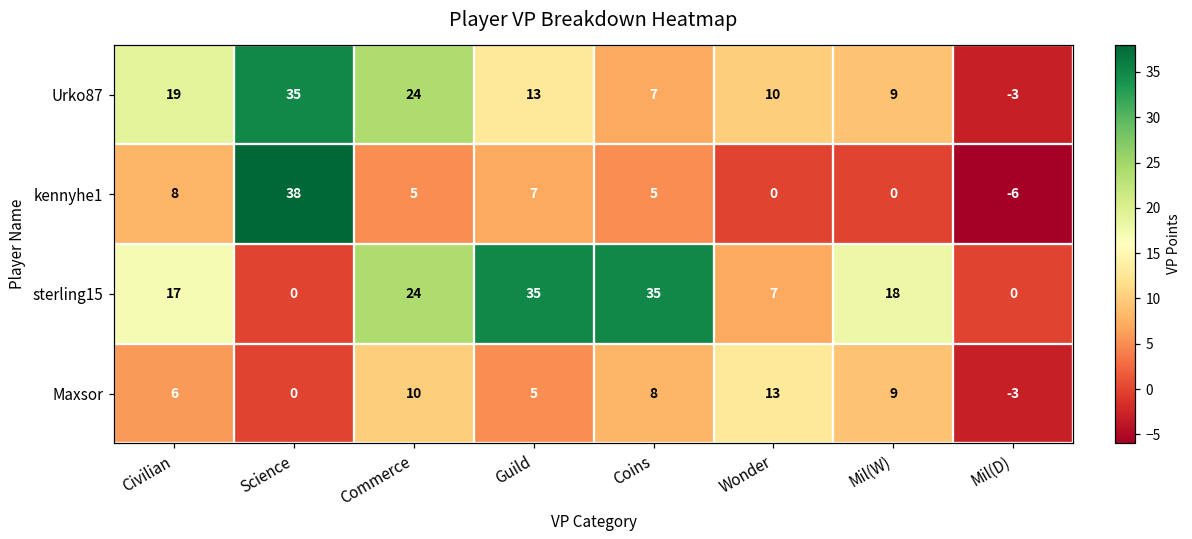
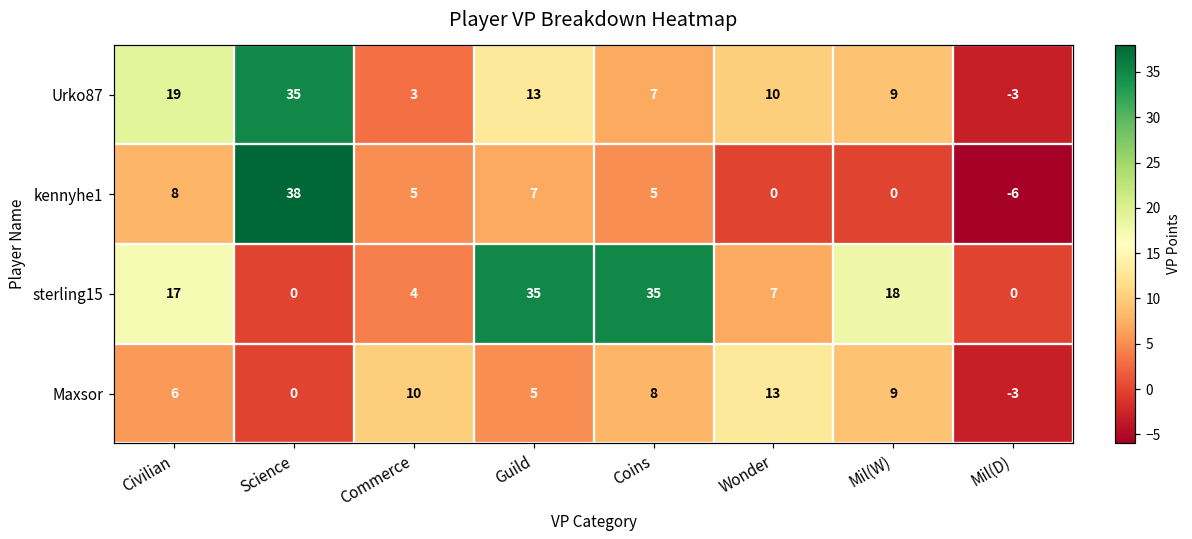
Urko87, Commerce: 24 -> 3
sterling15, Commerce: 24 -> 4
